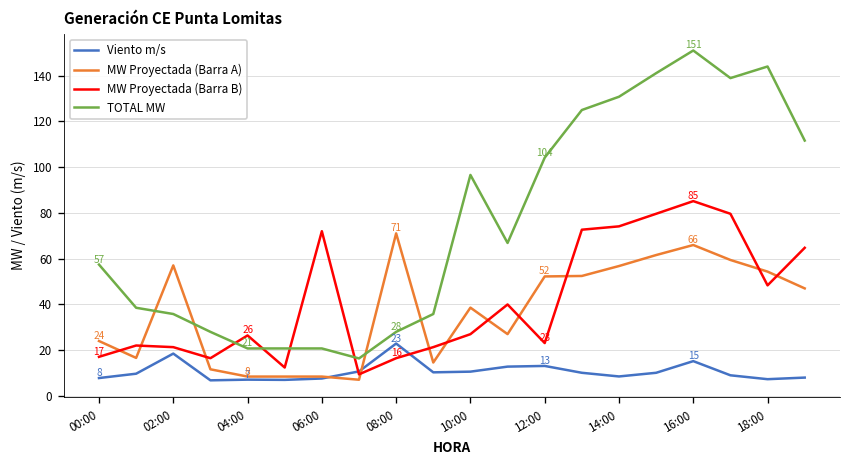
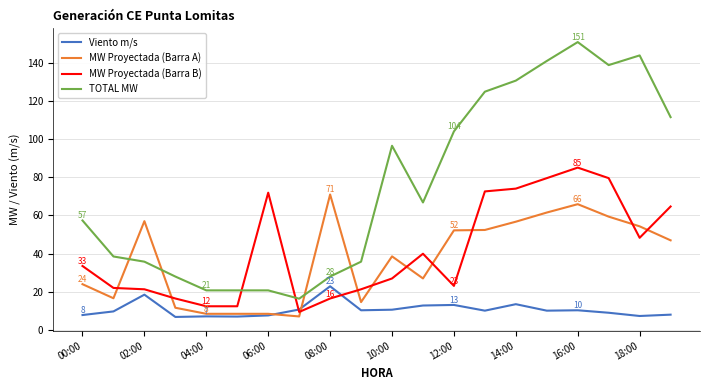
MW Proyectada (Barra B), 00:00: 17 -> 33
MW Proyectada (Barra B), 04:00: 26 -> 12
Viento m/s, 14:00: 8 -> 13
Viento m/s, 16:00: 15 -> 10
